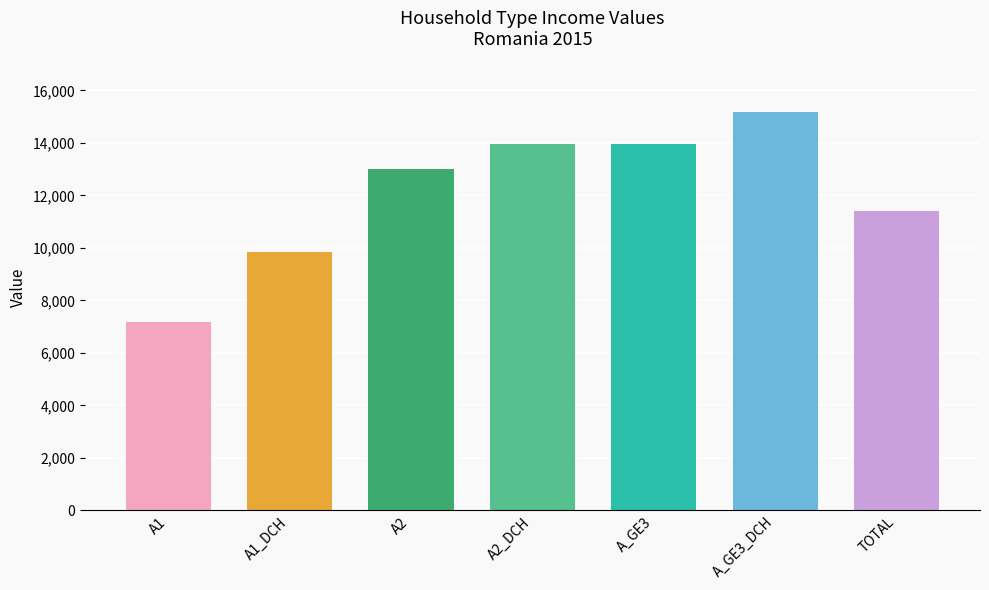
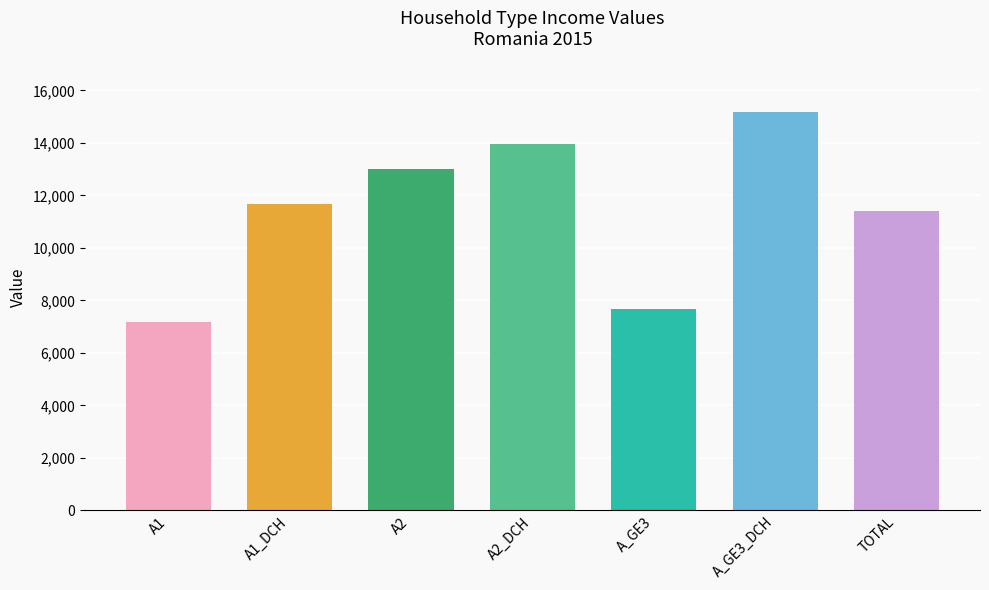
A1_DCH: 9,800 -> 11,700
A_GE3: 14,000 -> 7,700
